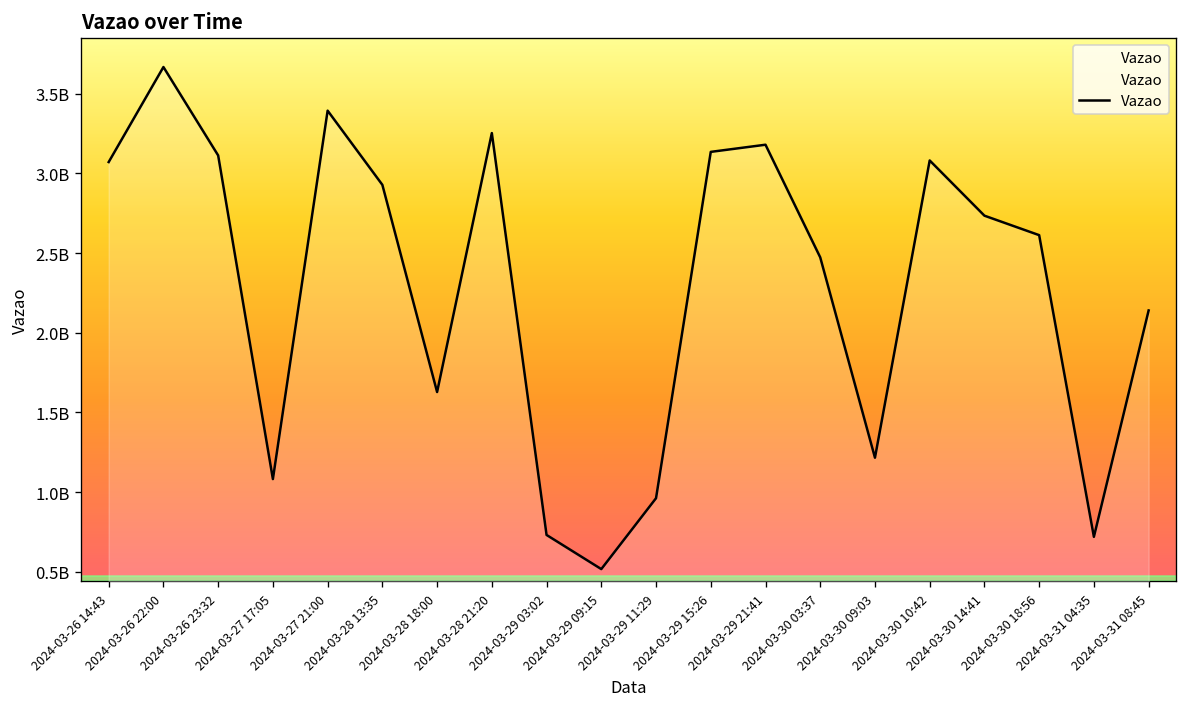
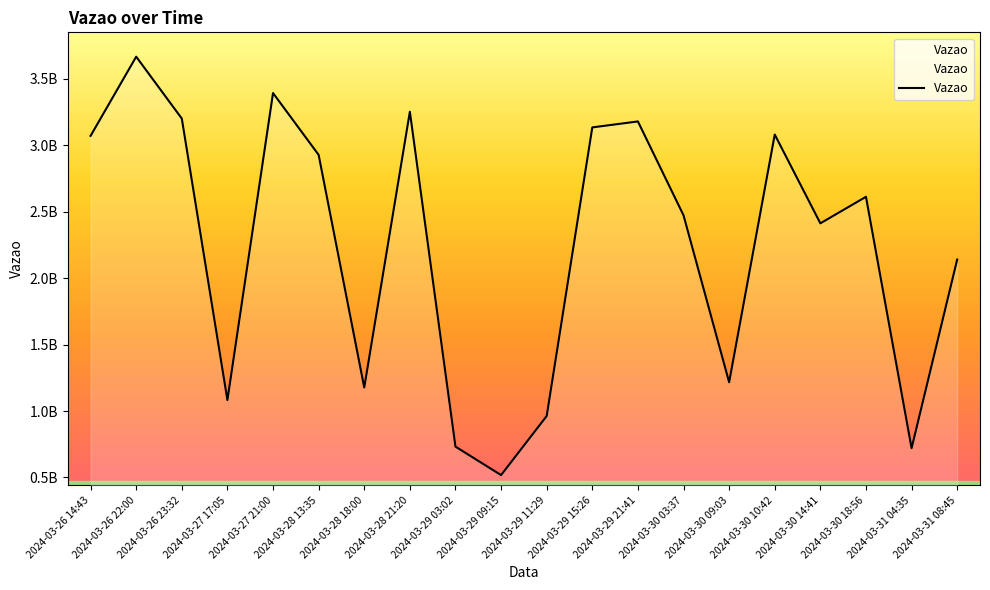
2024-03-26 23:32: 3110000000 -> 3200000000
2024-03-28 18:00: 1630000000 -> 1180000000
2024-03-30 14:41: 2730000000 -> 2410000000
